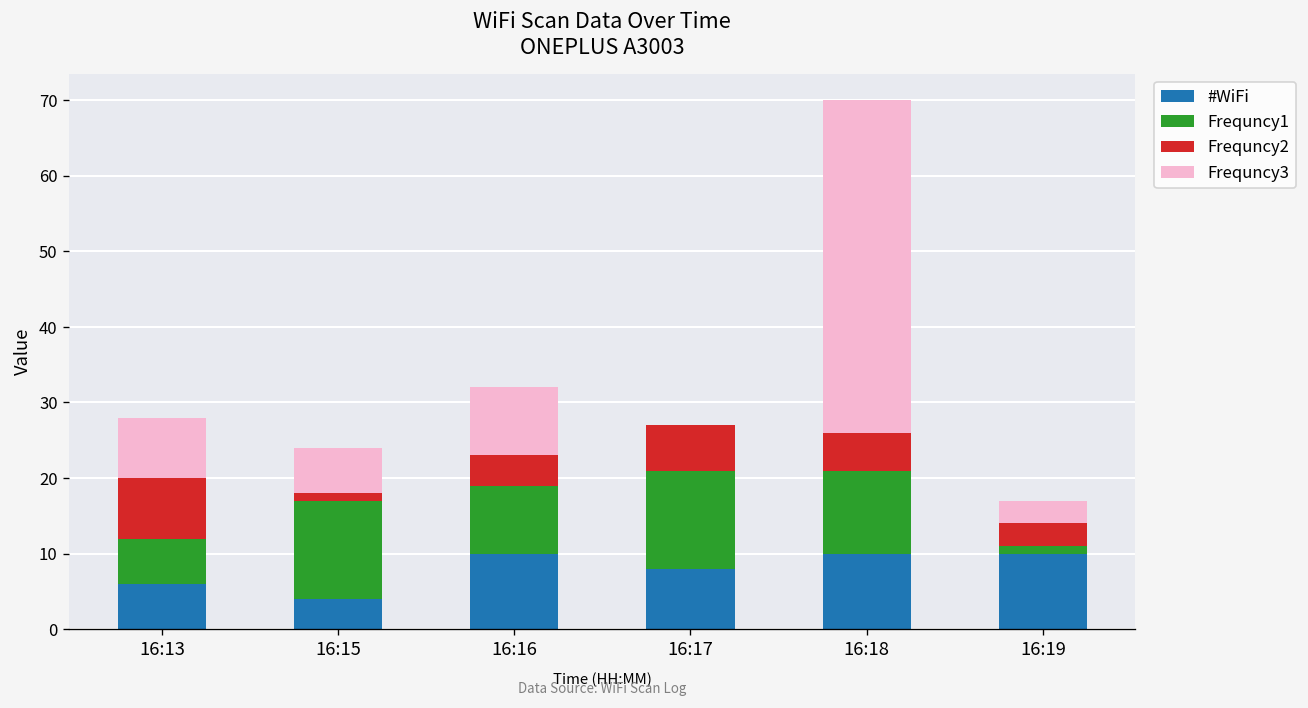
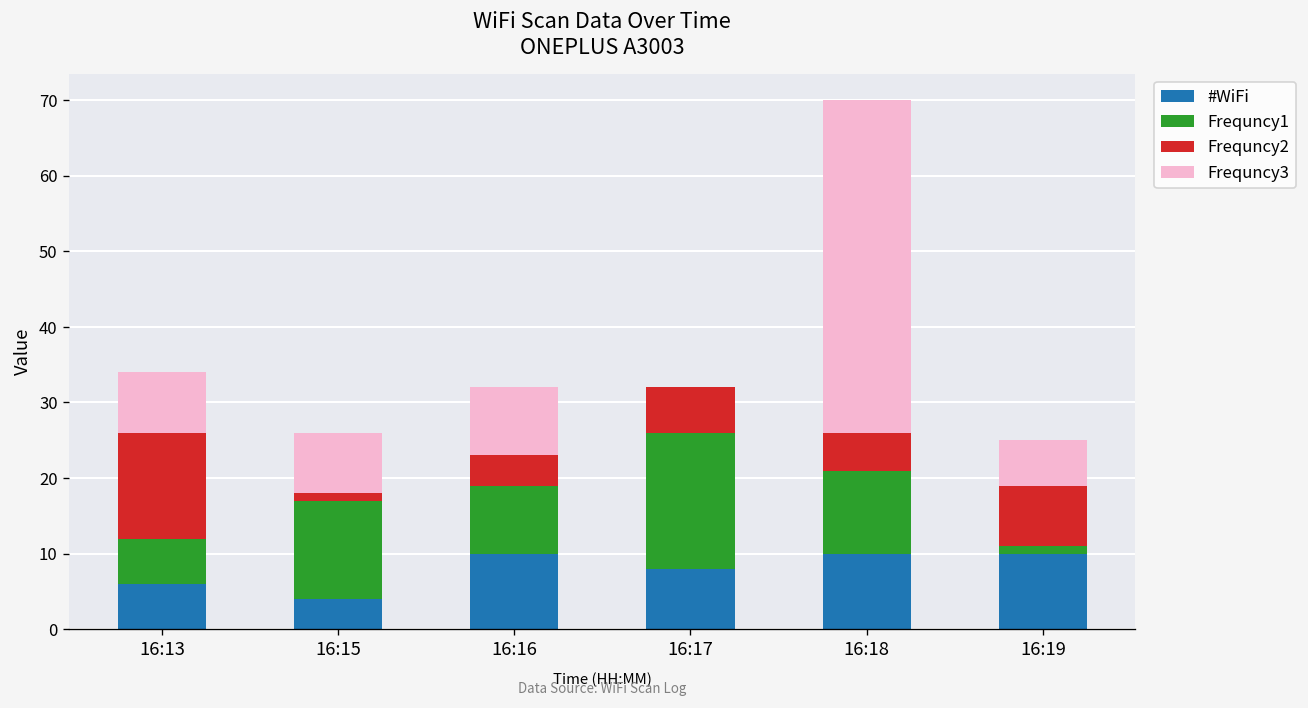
Frequncy2, 16:13: 8 -> 14
Frequncy3, 16:15: 6 -> 8
Frequncy1, 16:17: 13 -> 18
Frequncy2, 16:19: 3 -> 8
Frequncy3, 16:19: 3 -> 6
